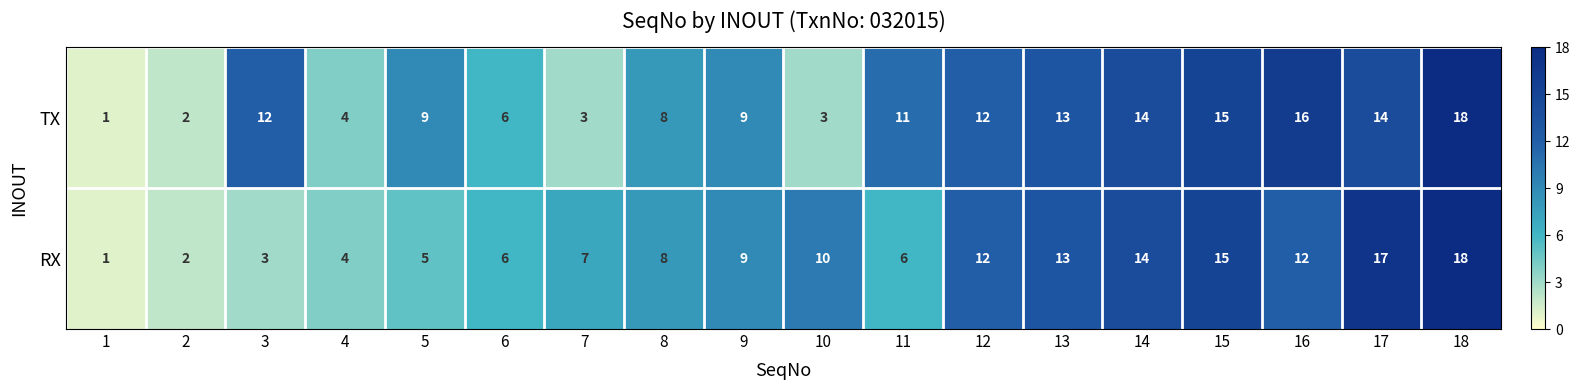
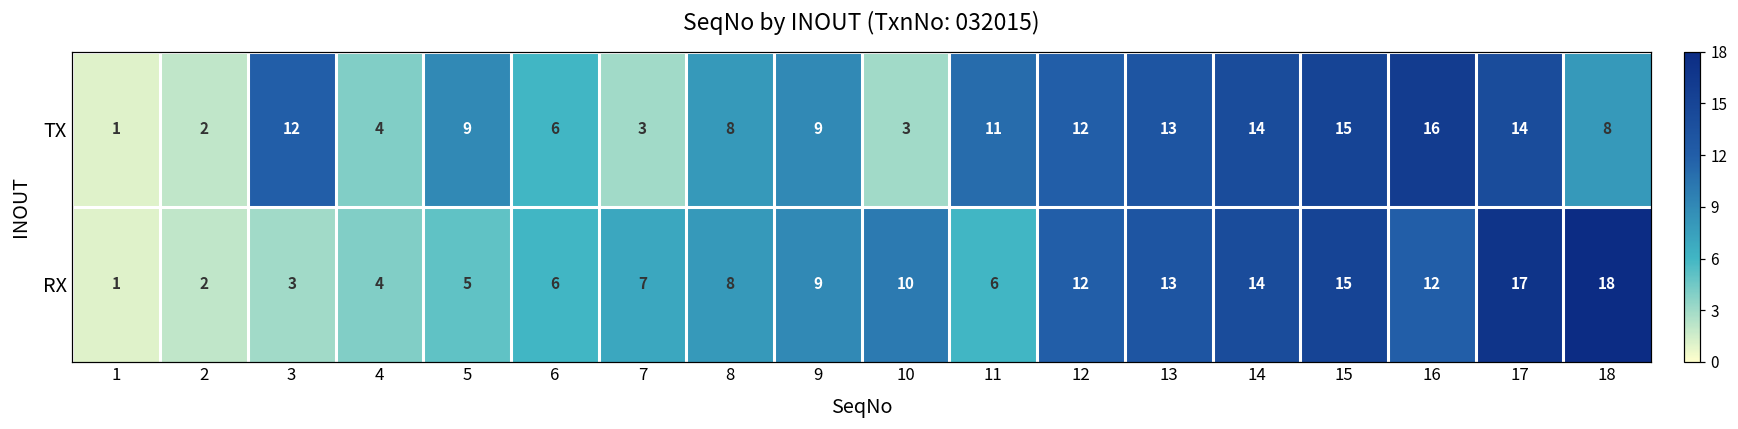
TX, 18: 18 -> 8
